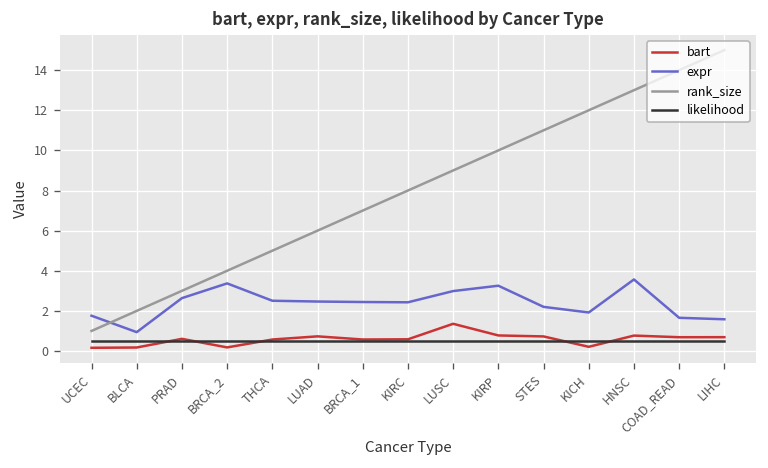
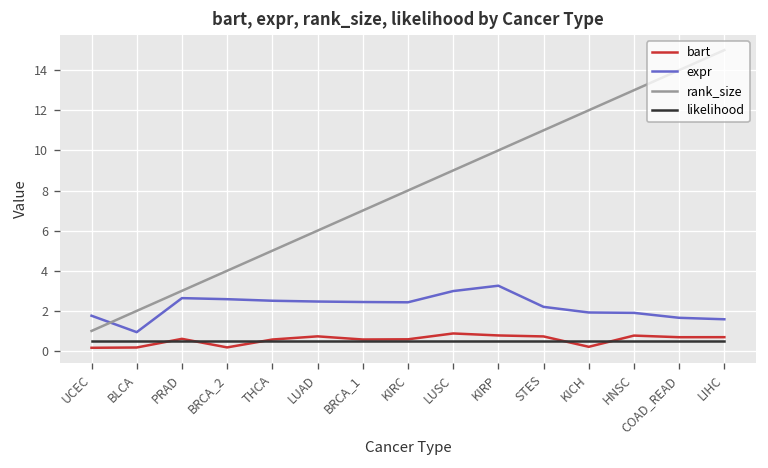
expr, BRCA_2: 3.4 -> 2.6
bart, LUSC: 1.4 -> 0.9
expr, HNSC: 3.6 -> 1.9
